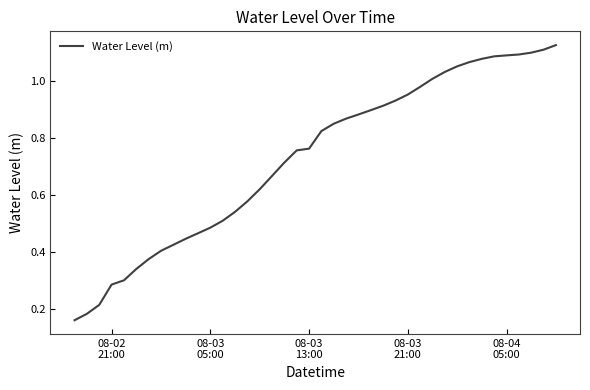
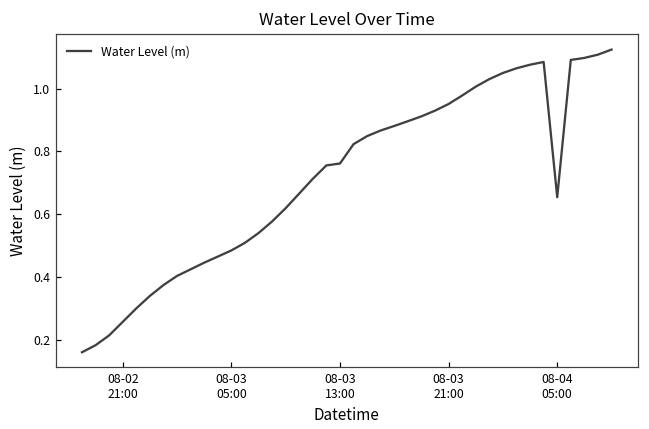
08-02 21:00: 0.28 -> 0.26
08-04 05:00: 1.09 -> 0.65
